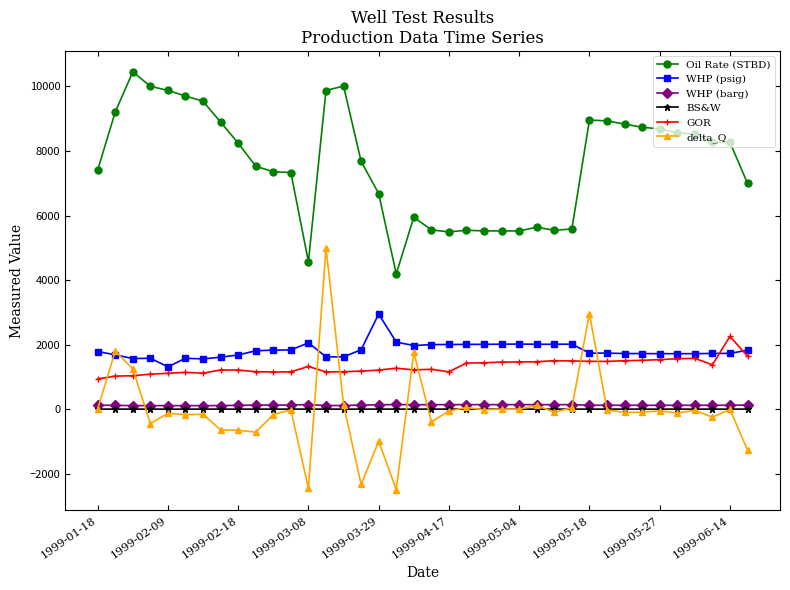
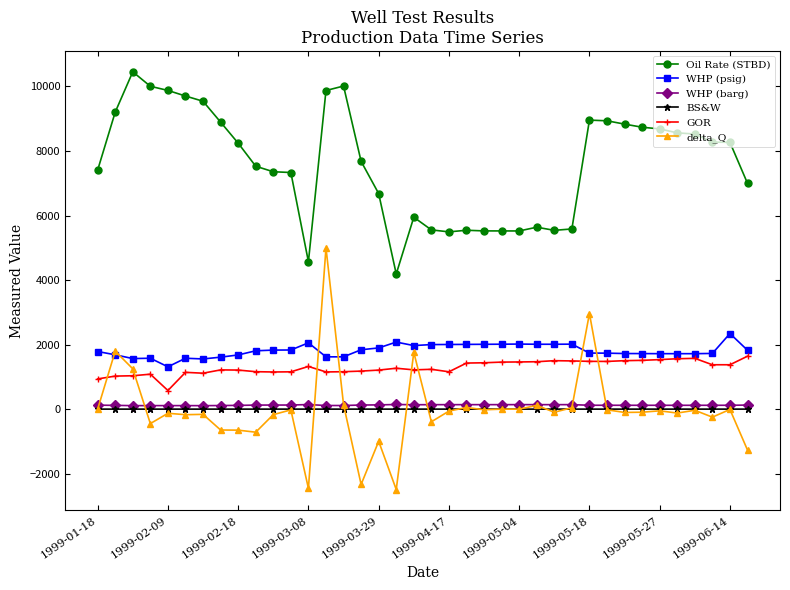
GOR, 1999-02-09: 1100 -> 600
WHP (psig), 1999-03-29: 2900 -> 1900
WHP (psig), 1999-06-14: 1700 -> 2300
GOR, 1999-06-14: 2300 -> 1400
